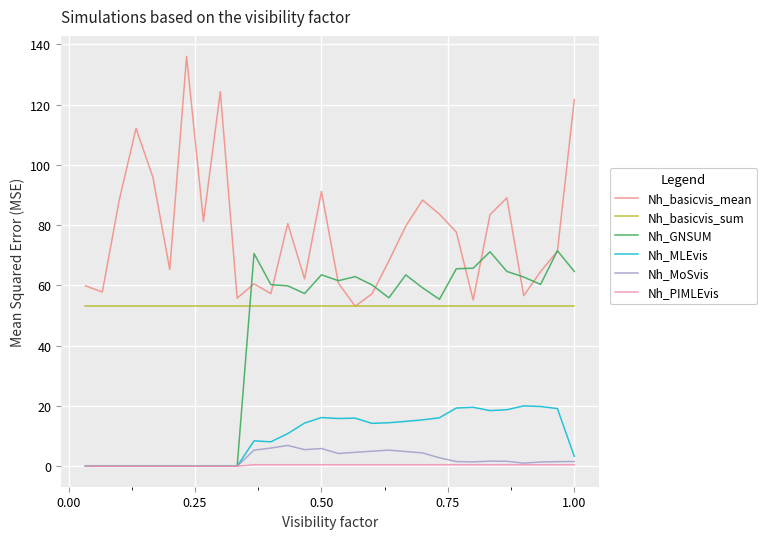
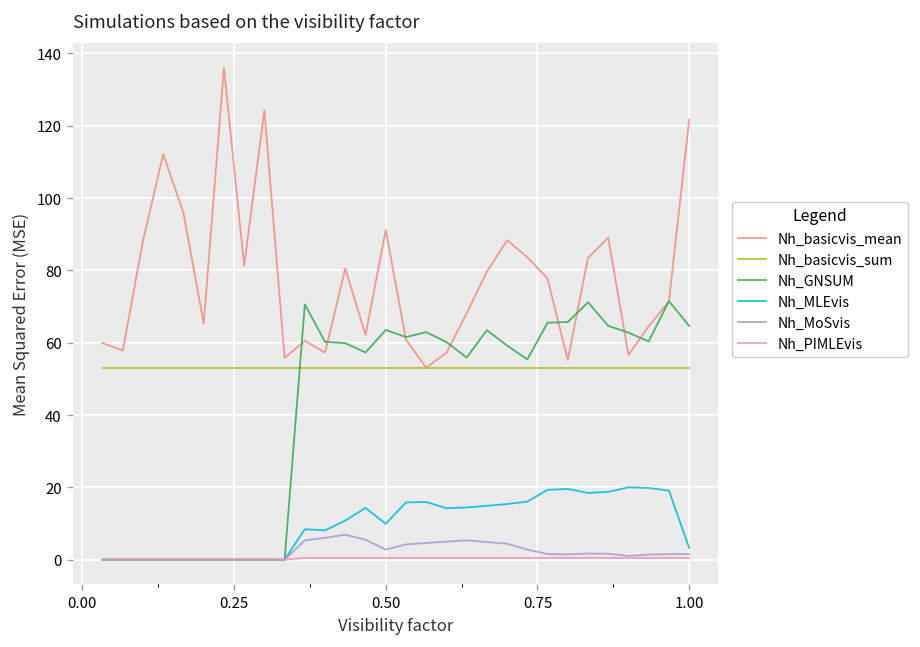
Nh_MLEvis, 0.50: 16 -> 10
Nh_MoSvis, 0.50: 6 -> 3
